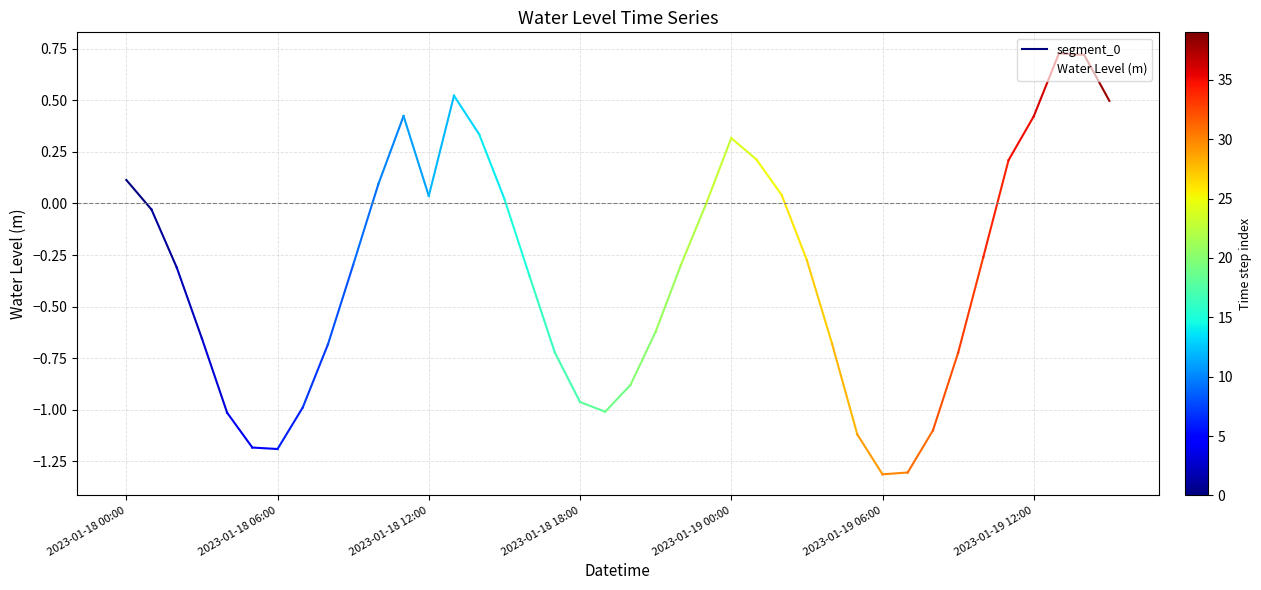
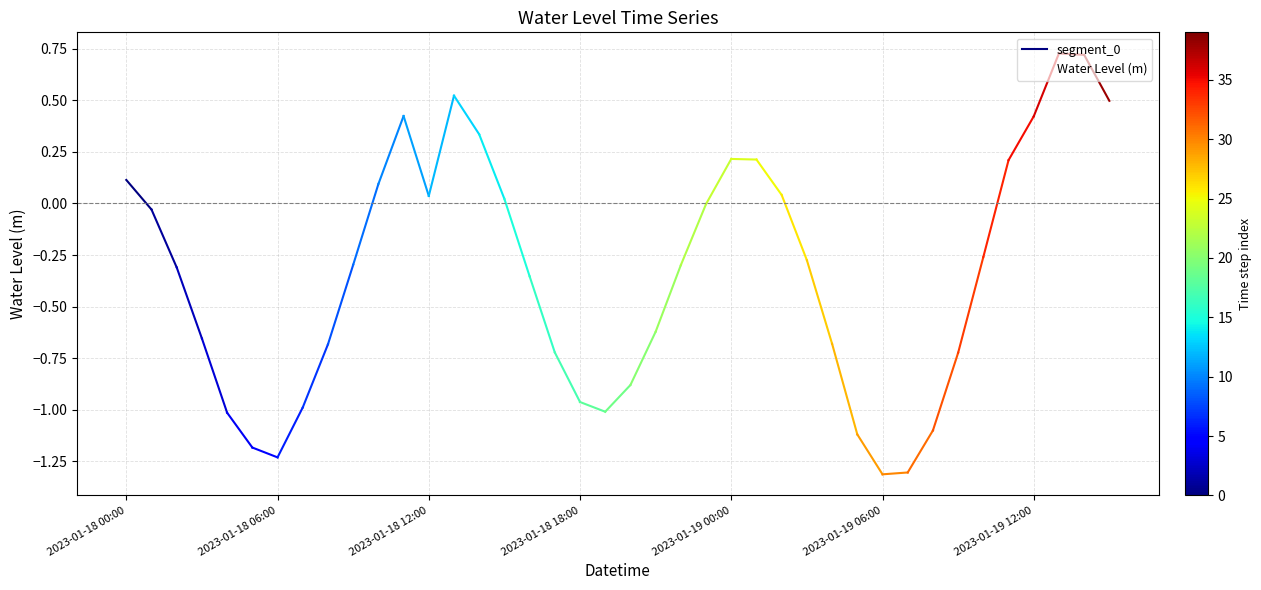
Water Level (m), 2023-01-18 06:00: -1.19 -> -1.23
Water Level (m), 2023-01-19 00:00: 0.32 -> 0.22
